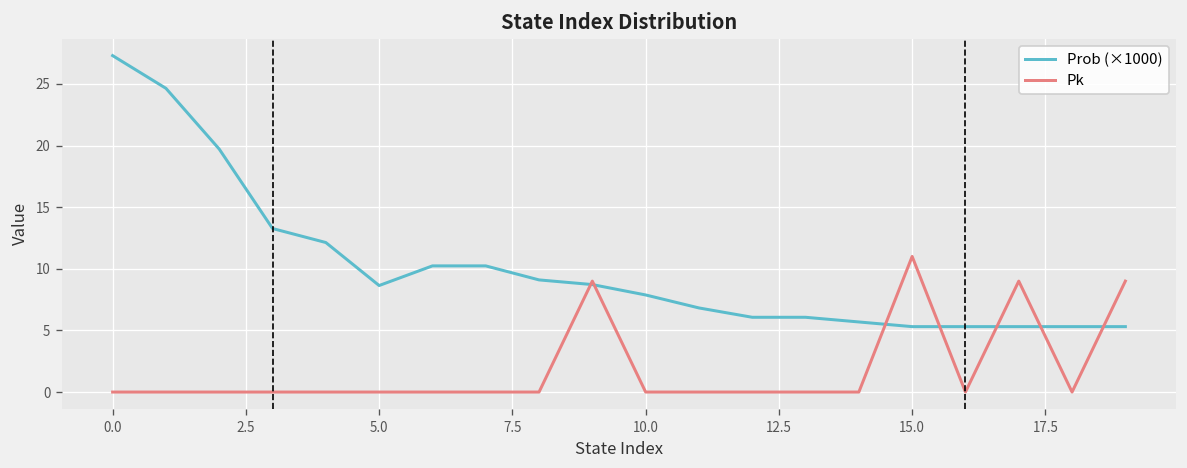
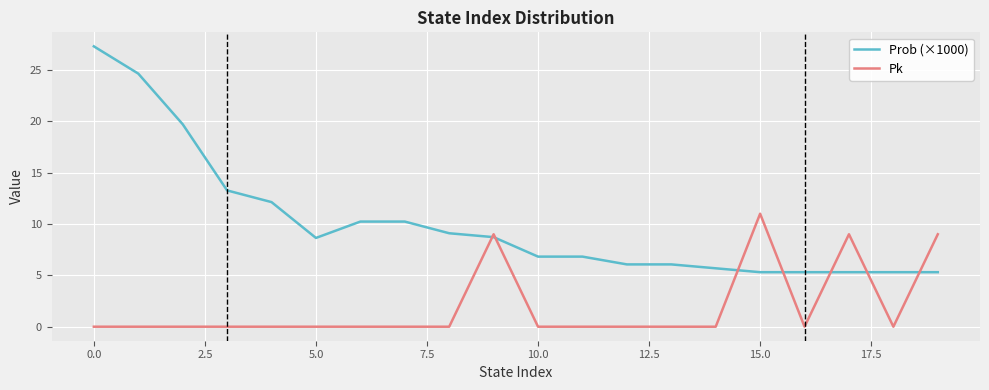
Prob (×1000), 10.0: 7.9 -> 6.8
